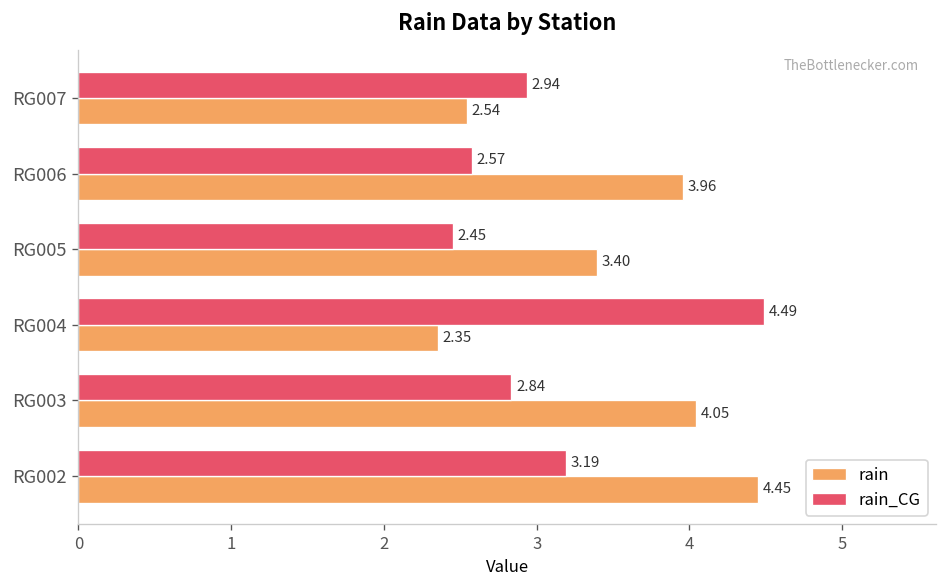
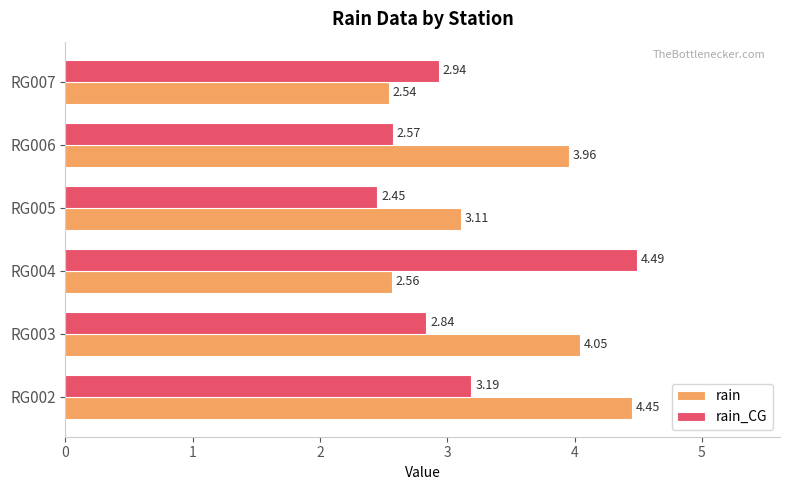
rain, RG005: 3.40 -> 3.11
rain, RG004: 2.35 -> 2.56
